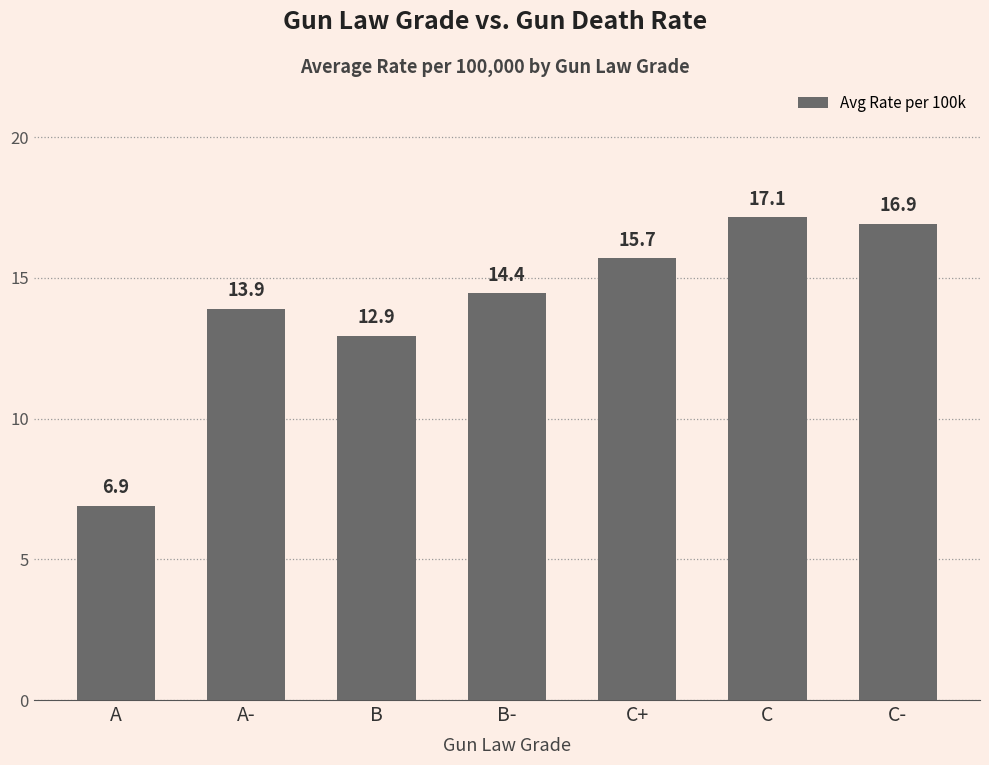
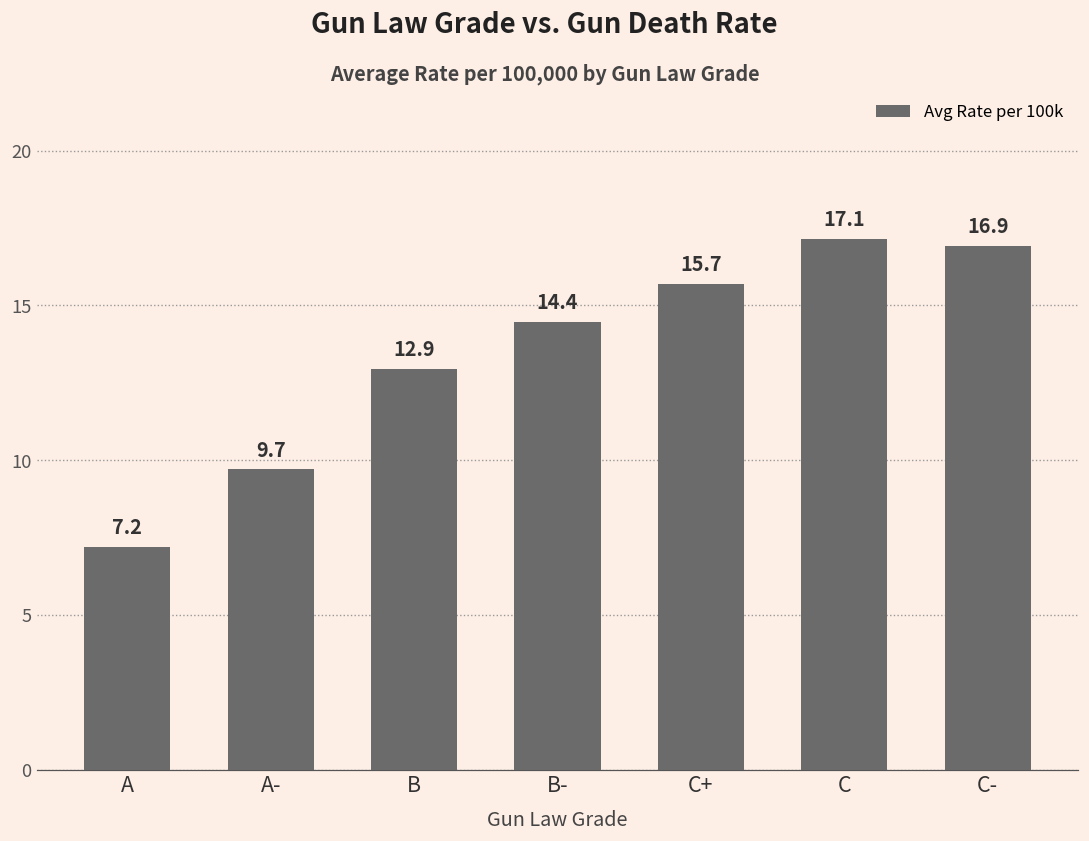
A: 6.9 -> 7.2
A-: 13.9 -> 9.7
